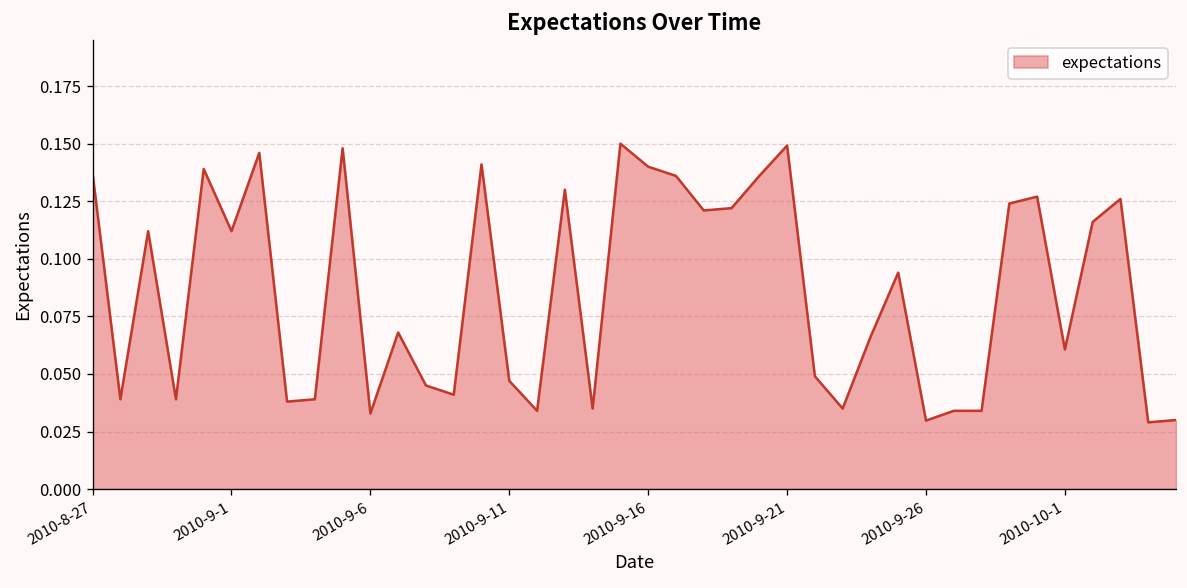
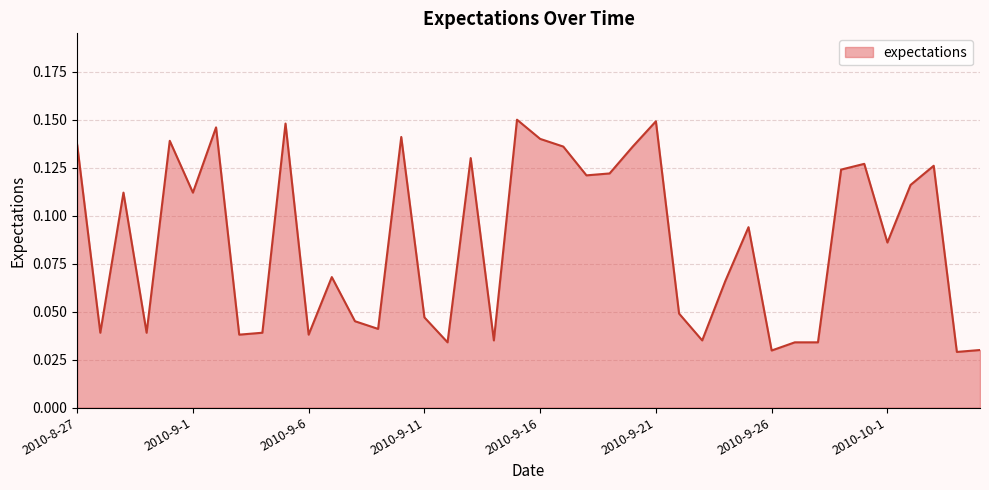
2010-9-6: 0.033 -> 0.038
2010-10-1: 0.061 -> 0.086
